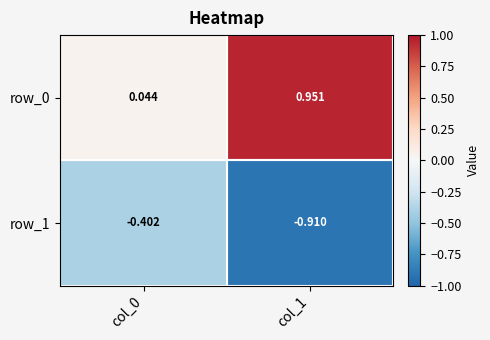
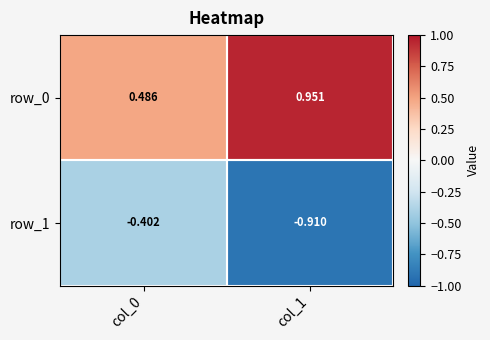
row_0, col_0: 0.044 -> 0.486
